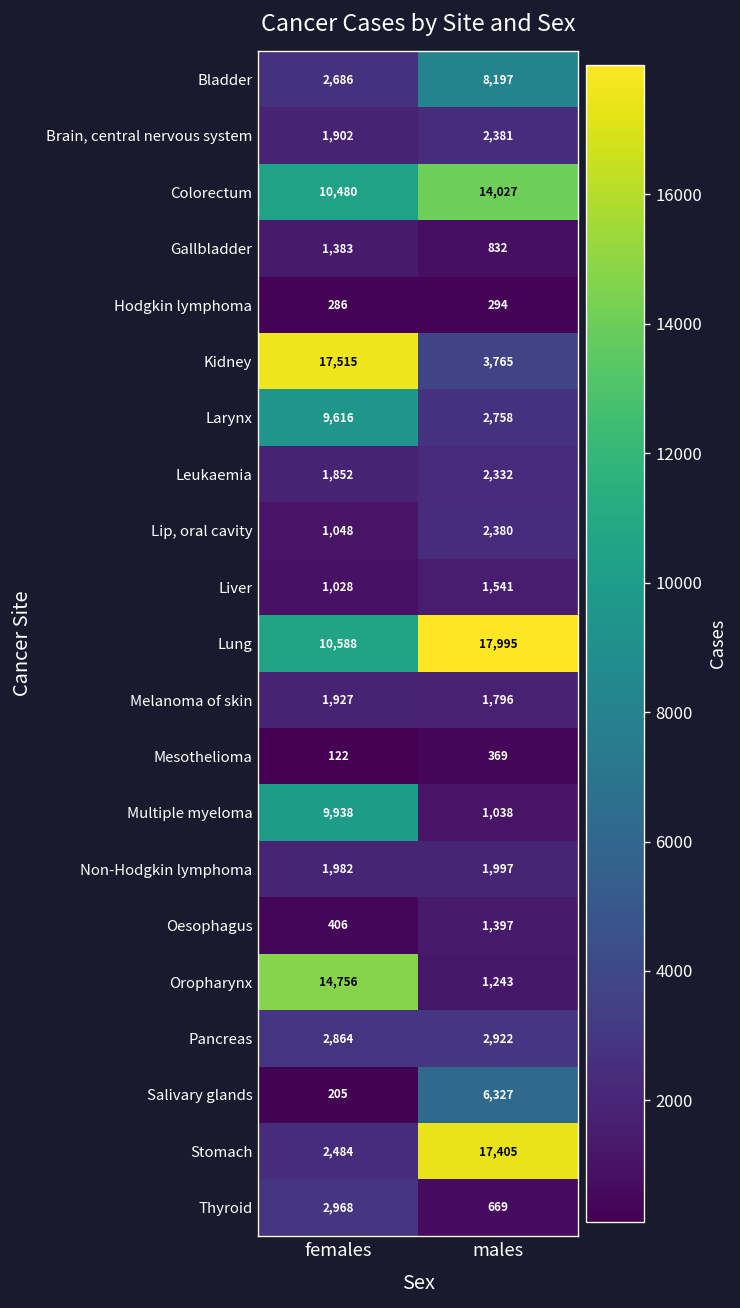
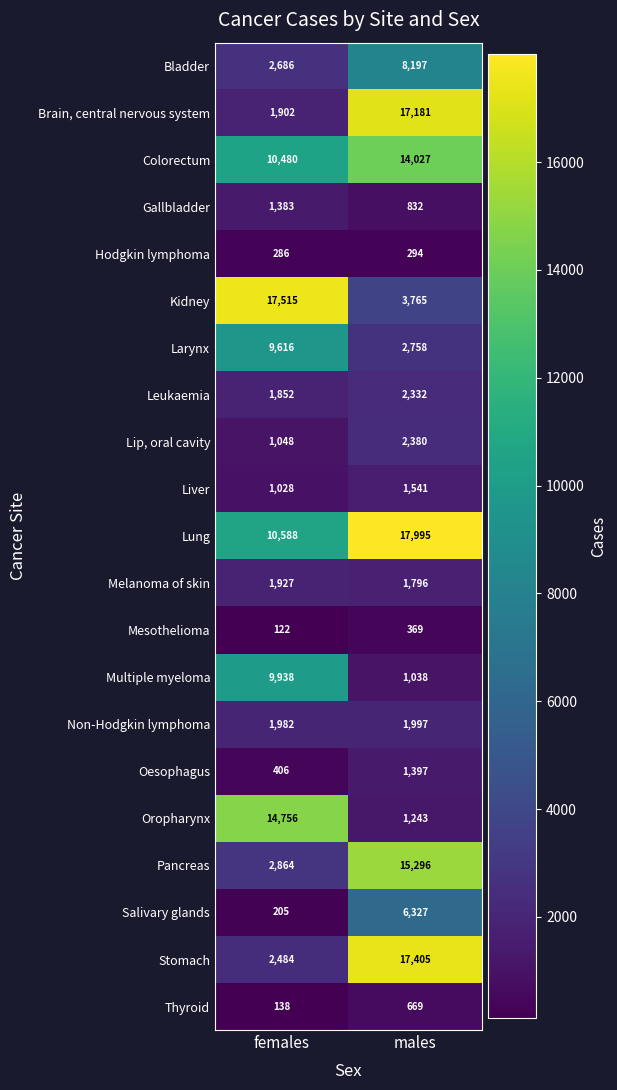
Brain, central nervous system, males: 2,381 -> 17,181
Pancreas, males: 2,922 -> 15,296
Thyroid, females: 2,968 -> 138
